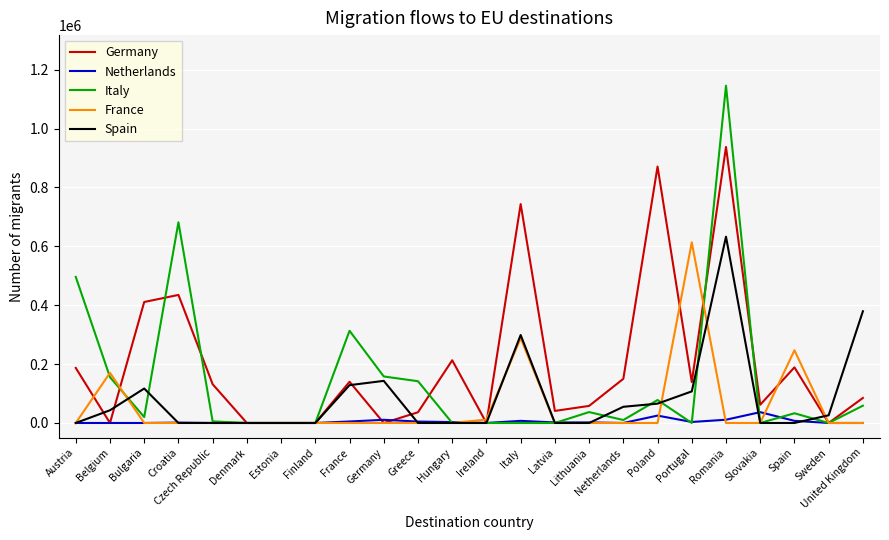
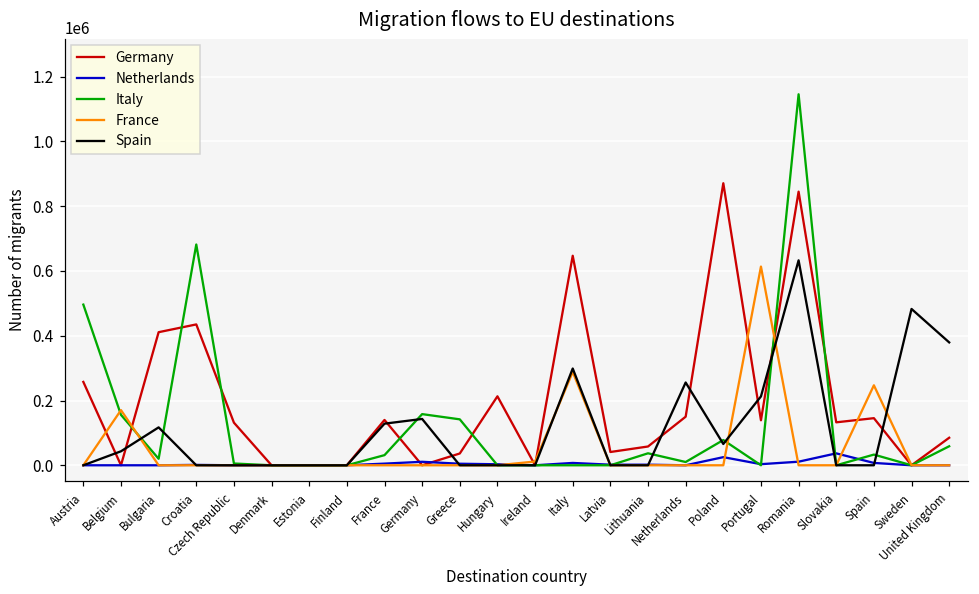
Germany, Austria: 190000 -> 260000
Italy, France: 310000 -> 30000
Germany, Italy: 740000 -> 650000
Spain, Netherlands: 60000 -> 260000
Spain, Portugal: 110000 -> 210000
Germany, Romania: 940000 -> 850000
Germany, Slovakia: 60000 -> 130000
Germany, Spain: 190000 -> 150000
Spain, Sweden: 30000 -> 480000
